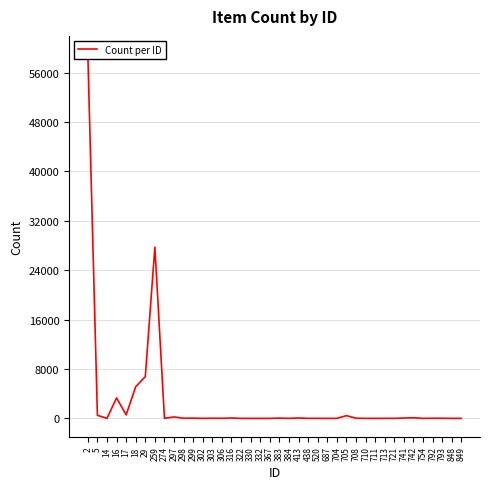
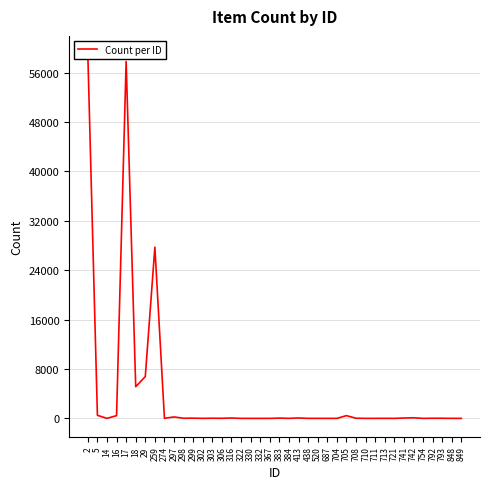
16: 3000 -> 0
17: 1000 -> 58000
